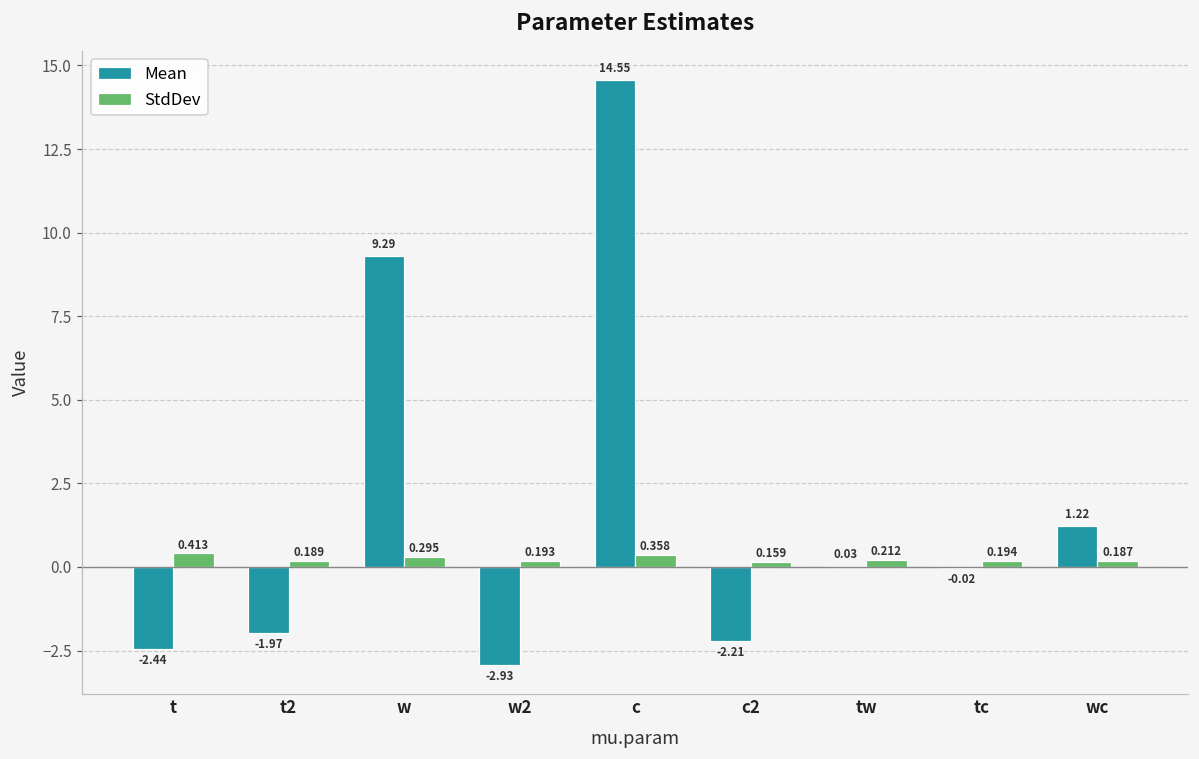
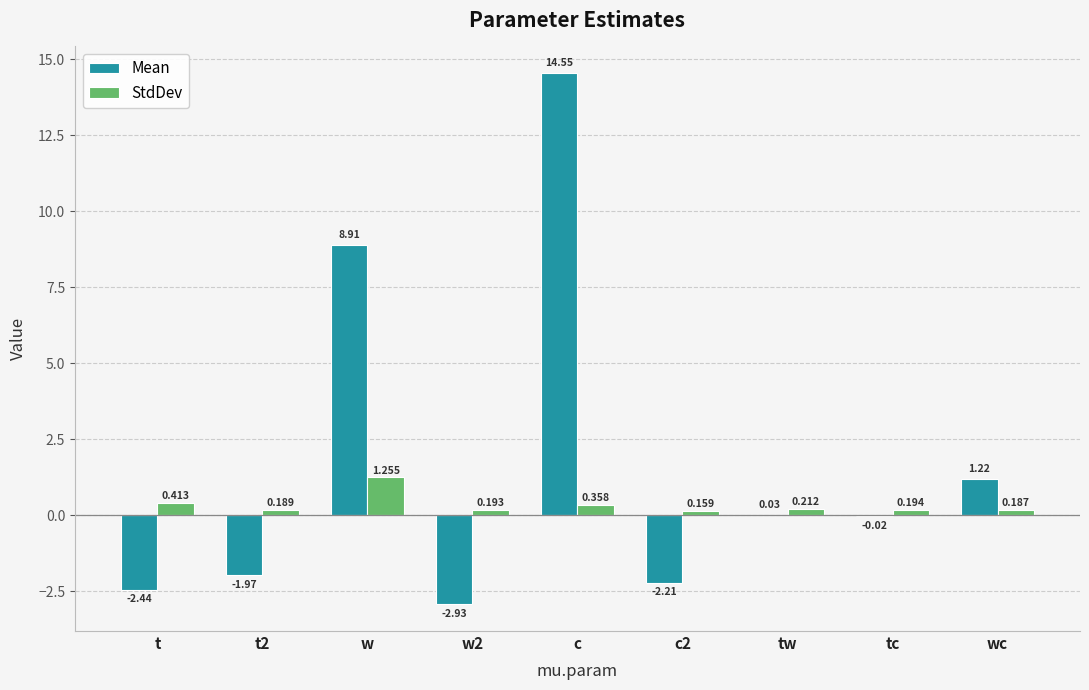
Mean, w: 9.29 -> 8.91
StdDev, w: 0.295 -> 1.255
